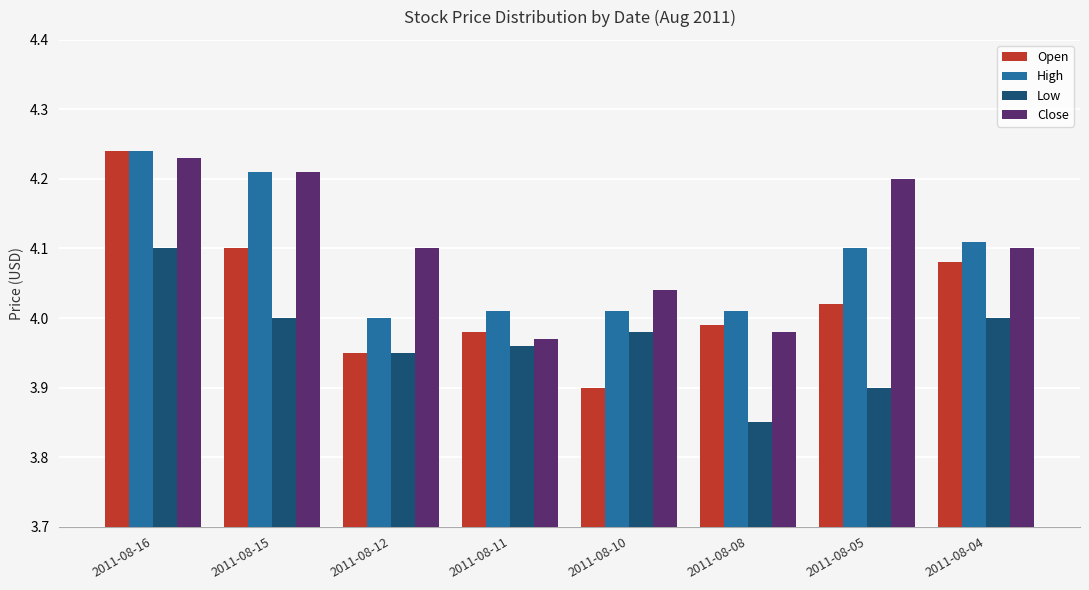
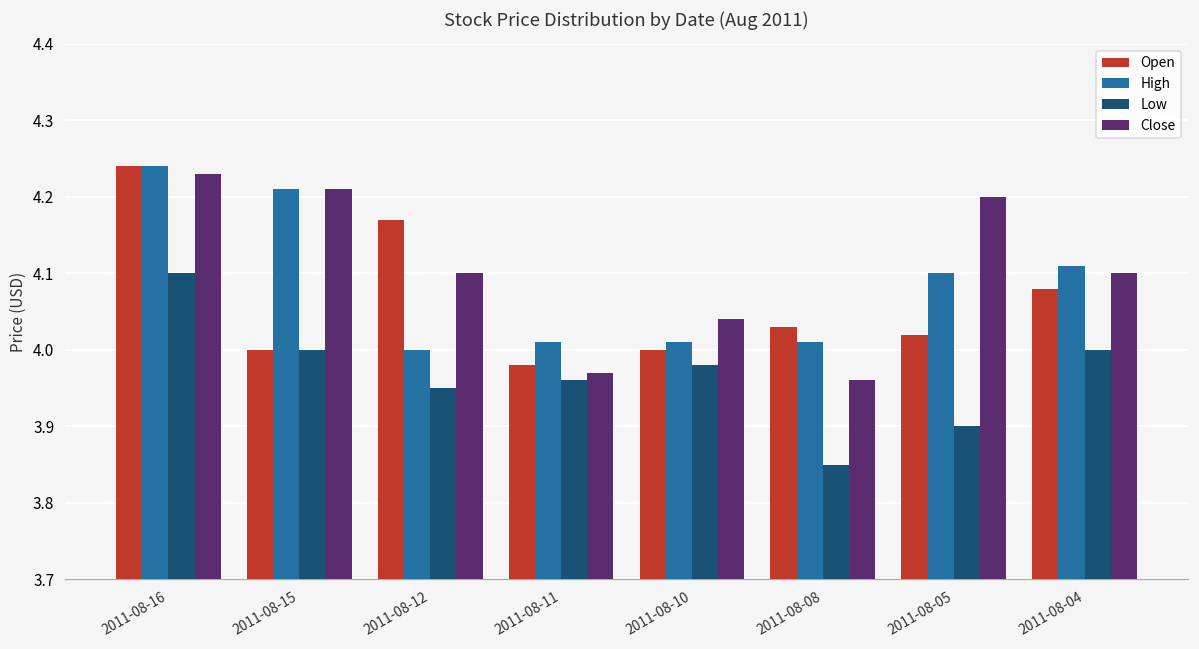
Open, 2011-08-15: 4.1 -> 4.0
Open, 2011-08-12: 3.95 -> 4.17
Open, 2011-08-10: 3.9 -> 4.0
Open, 2011-08-08: 3.99 -> 4.03
Close, 2011-08-08: 3.98 -> 3.96
